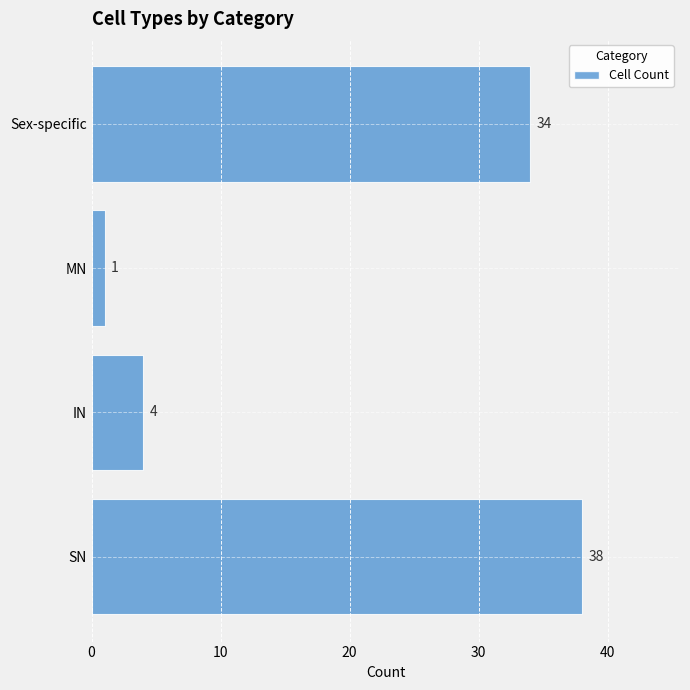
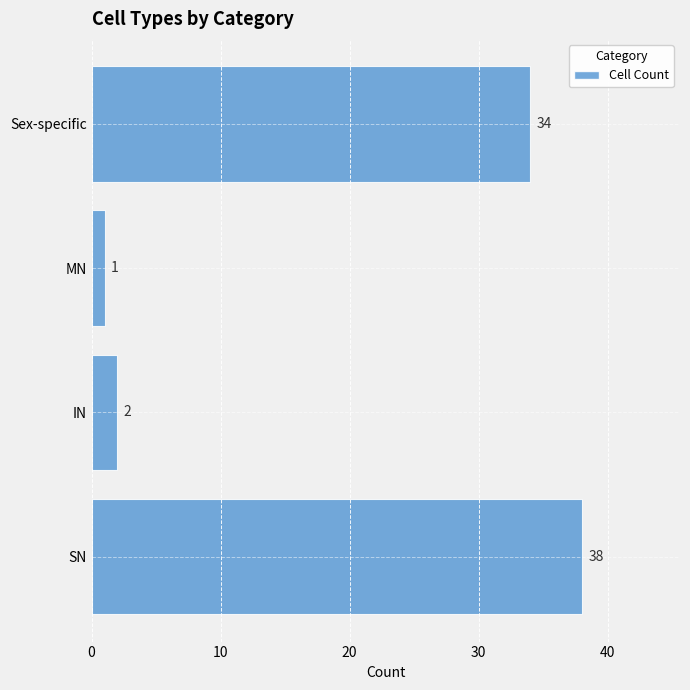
IN: 4 -> 2
